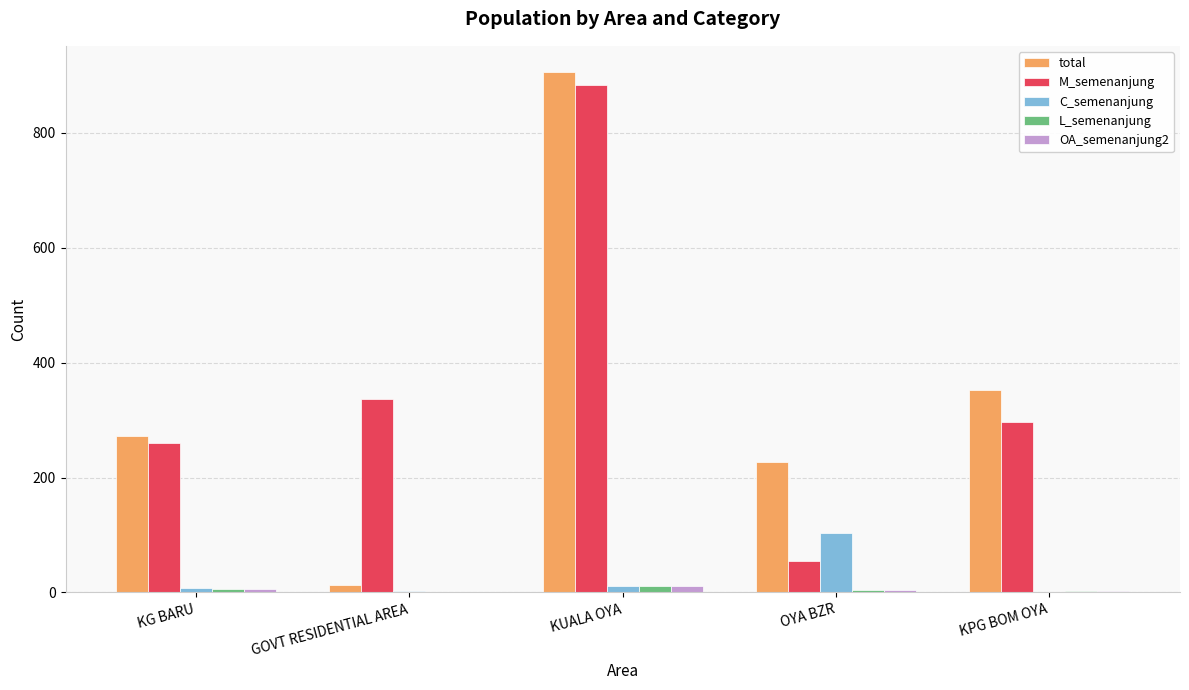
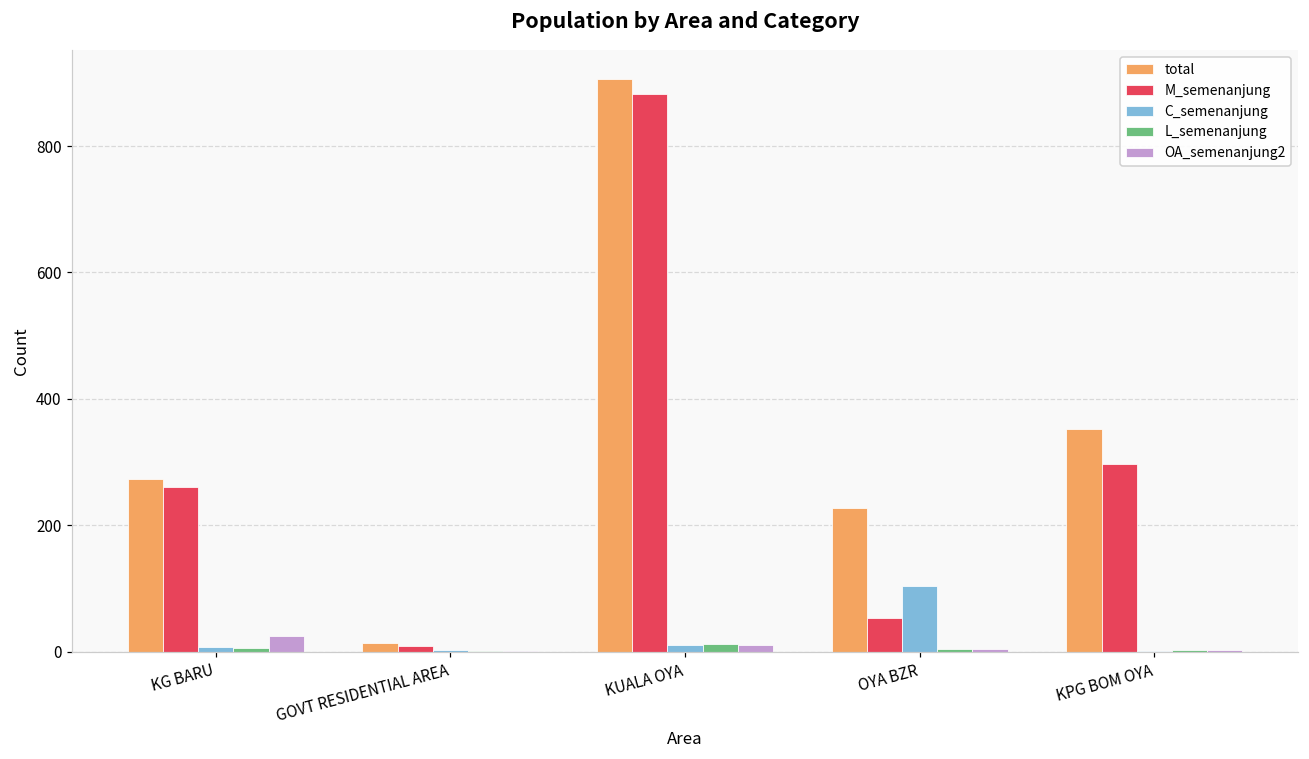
OA_semenanjung2, KG BARU: 10 -> 30
M_semenanjung, GOVT RESIDENTIAL AREA: 340 -> 10
